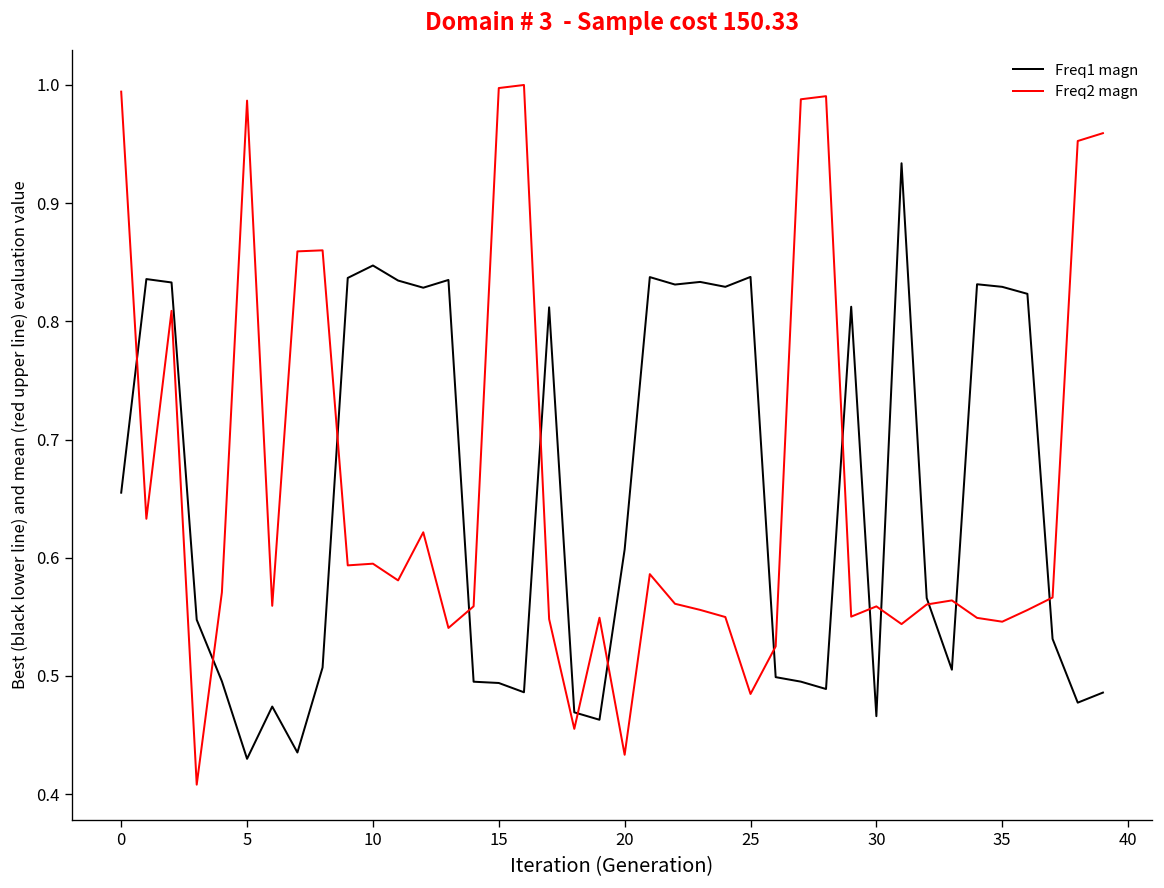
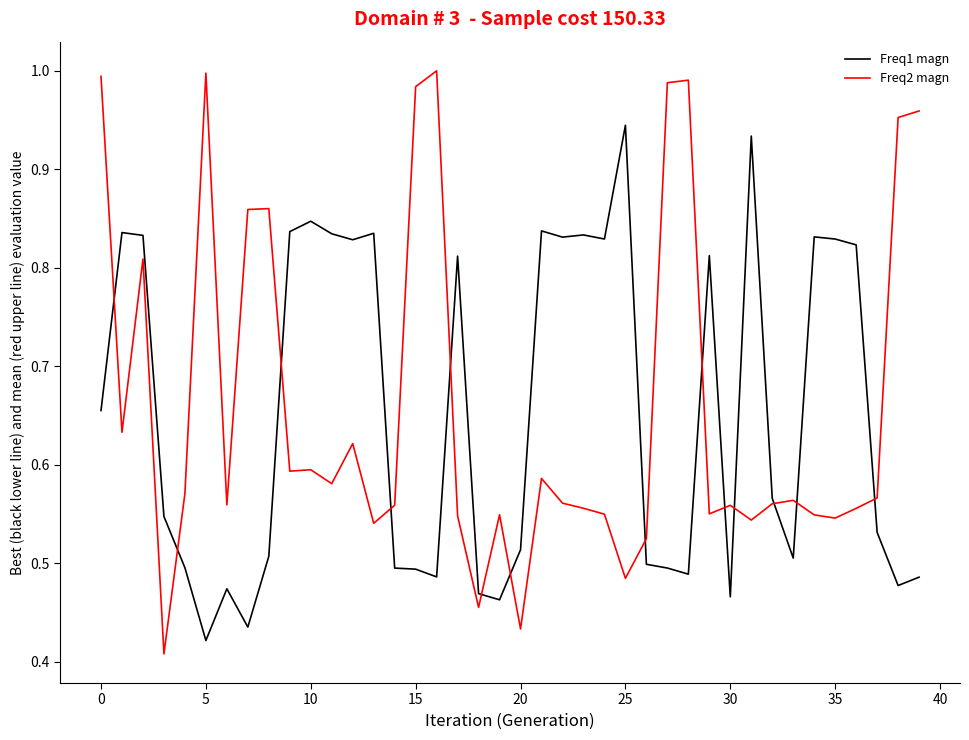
Freq1 magn, 5: 0.43 -> 0.42
Freq2 magn, 5: 0.99 -> 1.00
Freq2 magn, 15: 1.00 -> 0.98
Freq1 magn, 20: 0.61 -> 0.51
Freq1 magn, 25: 0.84 -> 0.94
